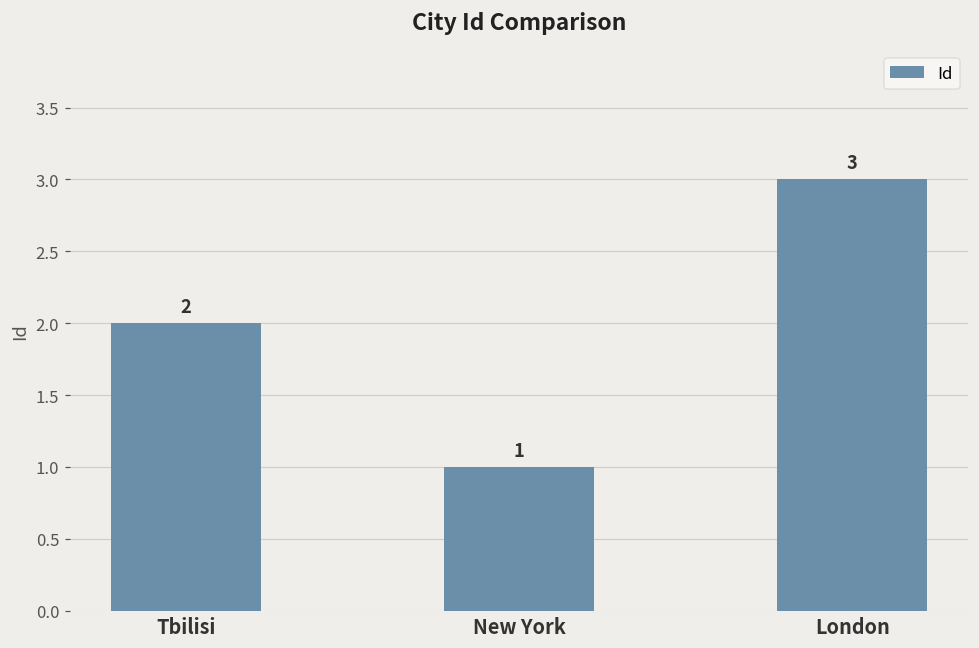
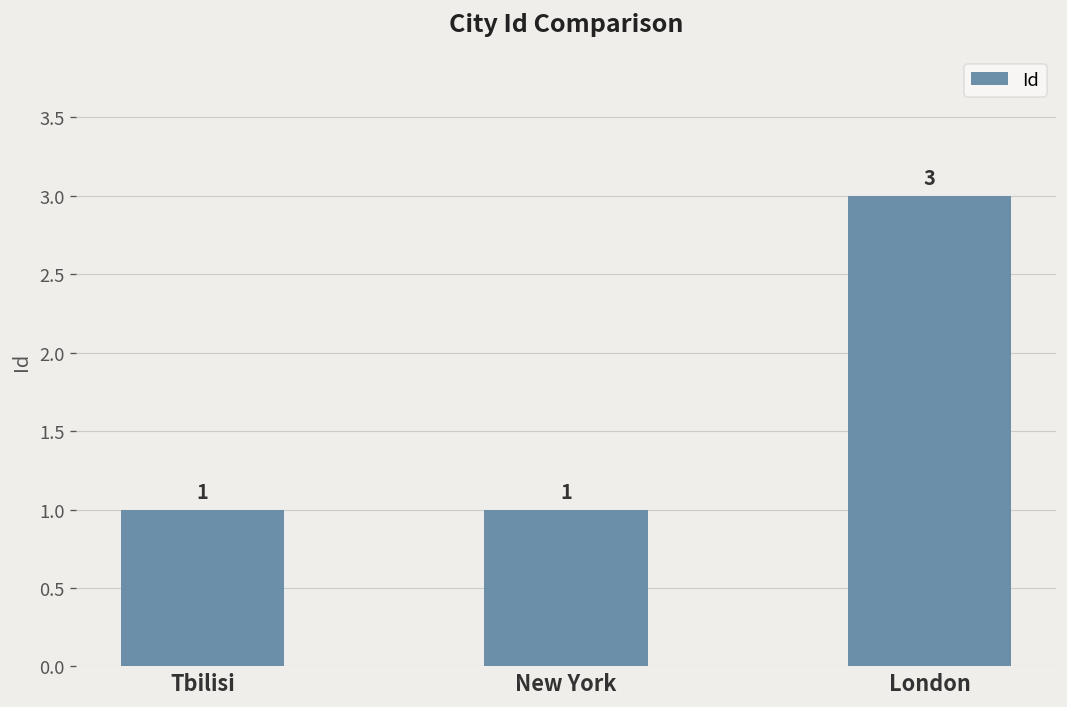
Tbilisi: 2 -> 1
